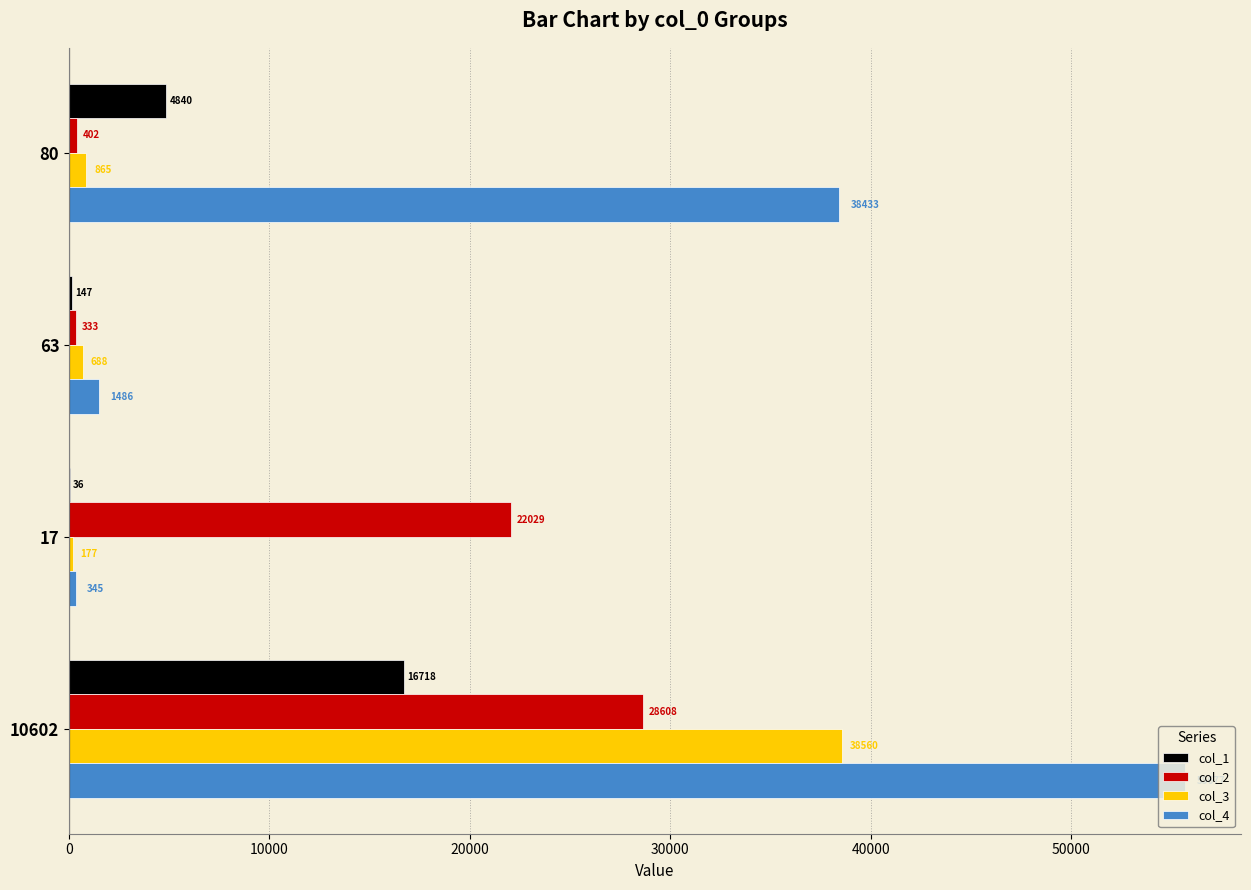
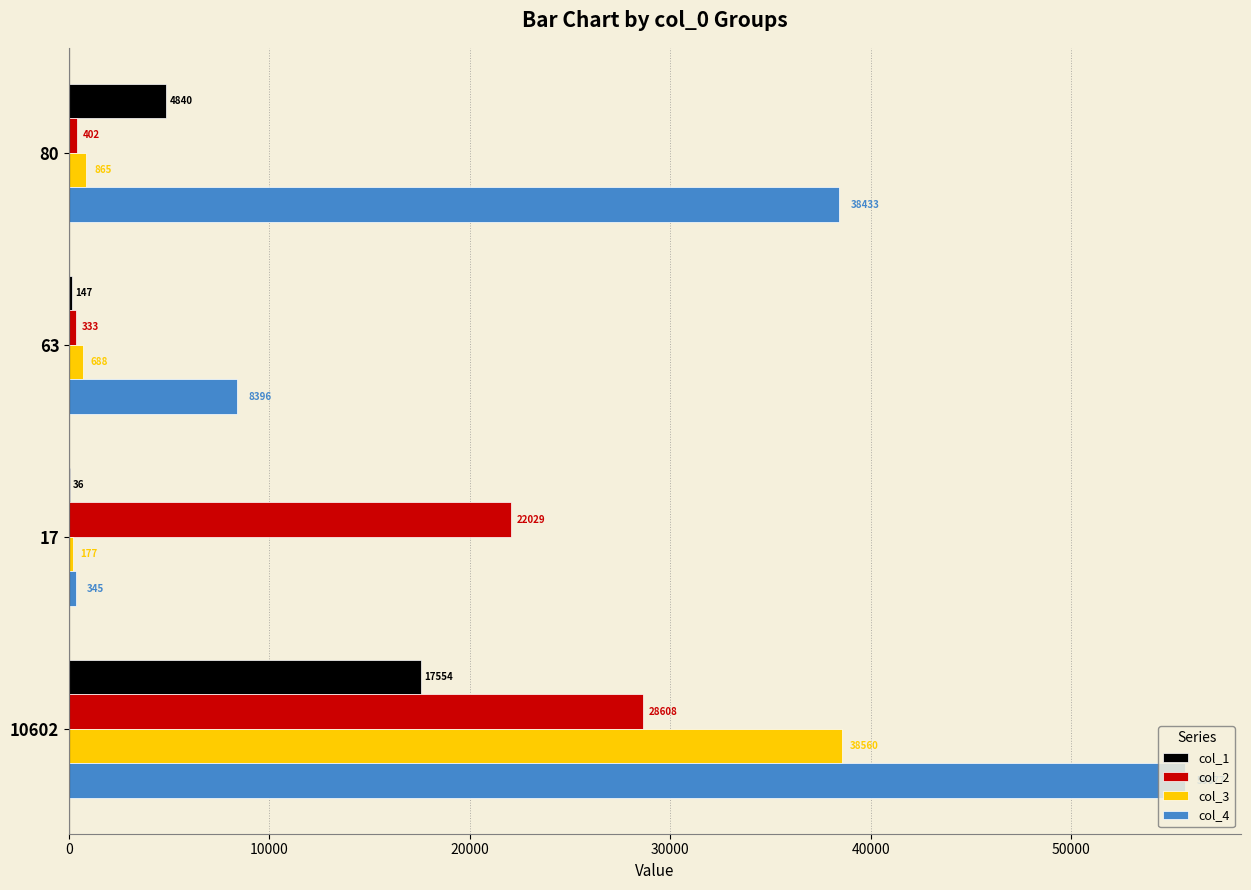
col_4, 63: 1486 -> 8396
col_1, 10602: 16718 -> 17554
